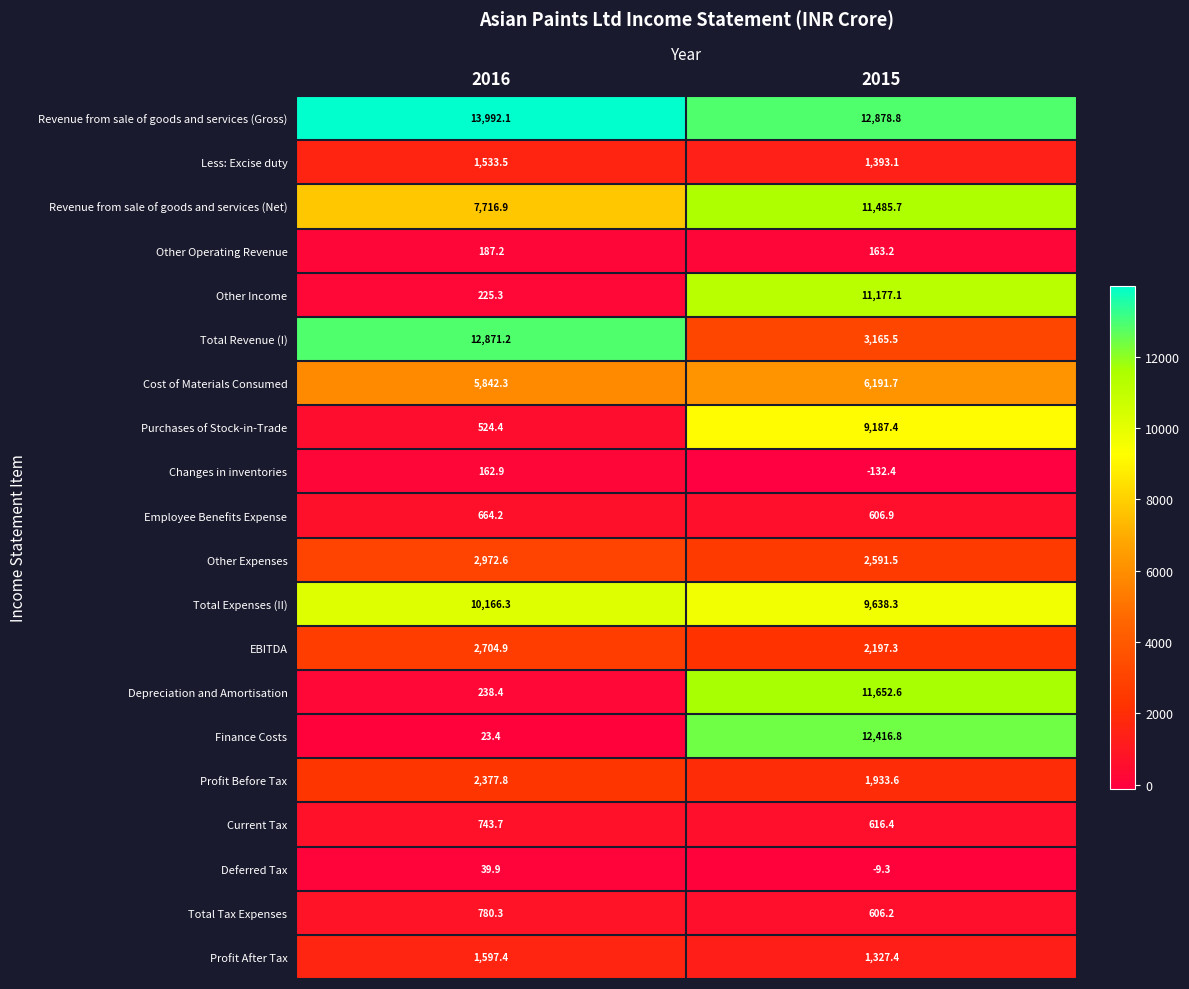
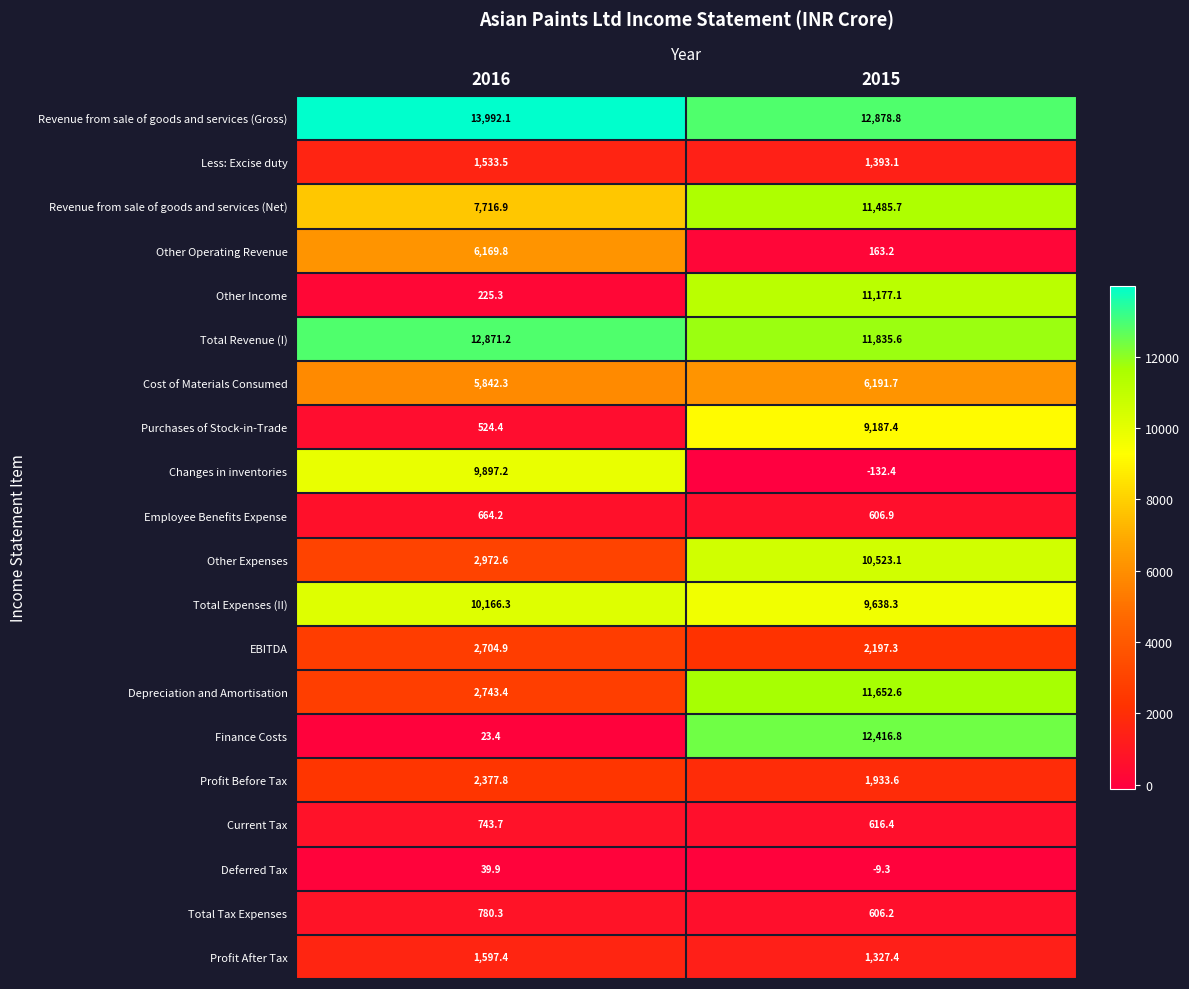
Other Operating Revenue, 2016: 187.2 -> 6,169.8
Total Revenue (I), 2015: 3,165.5 -> 11,835.6
Changes in inventories, 2016: 162.9 -> 9,897.2
Other Expenses, 2015: 2,591.5 -> 10,523.1
Depreciation and Amortisation, 2016: 238.4 -> 2,743.4
